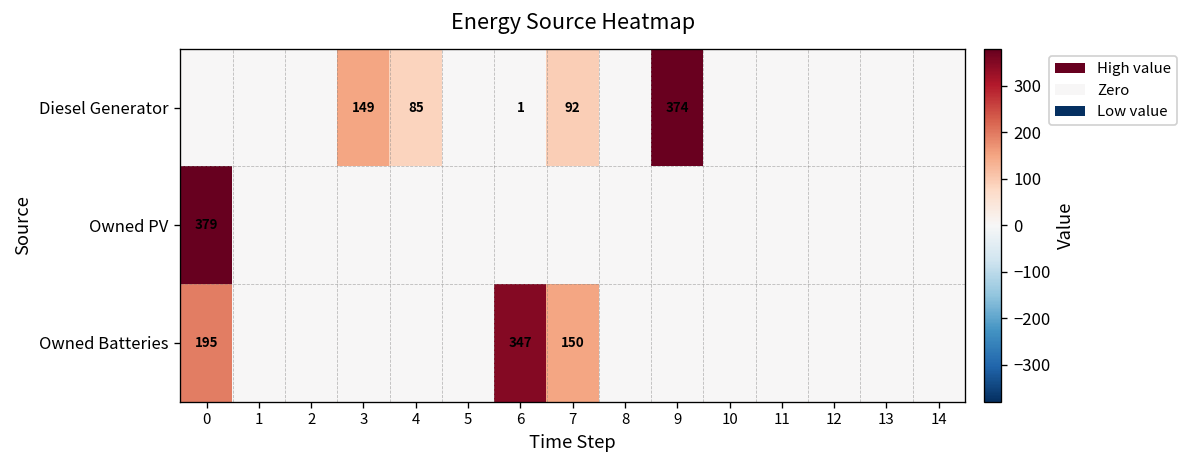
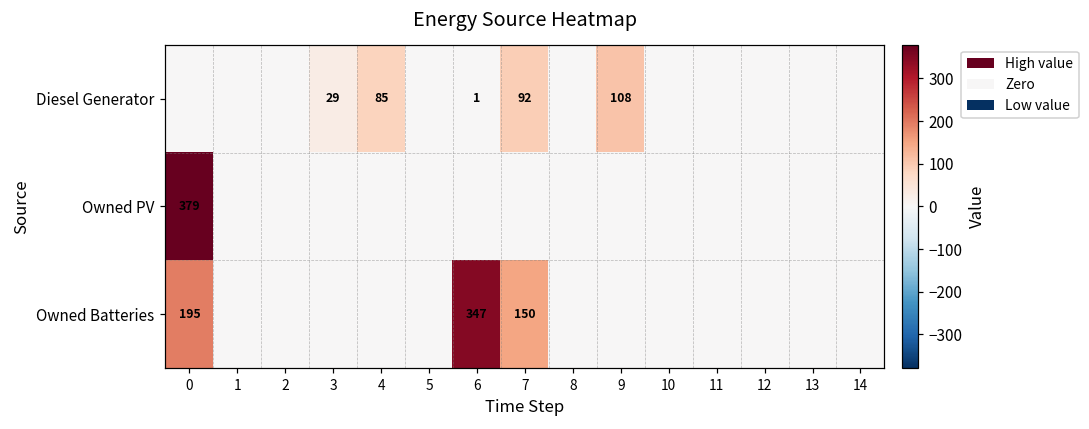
Diesel Generator, 3: 149 -> 29
Diesel Generator, 9: 374 -> 108
